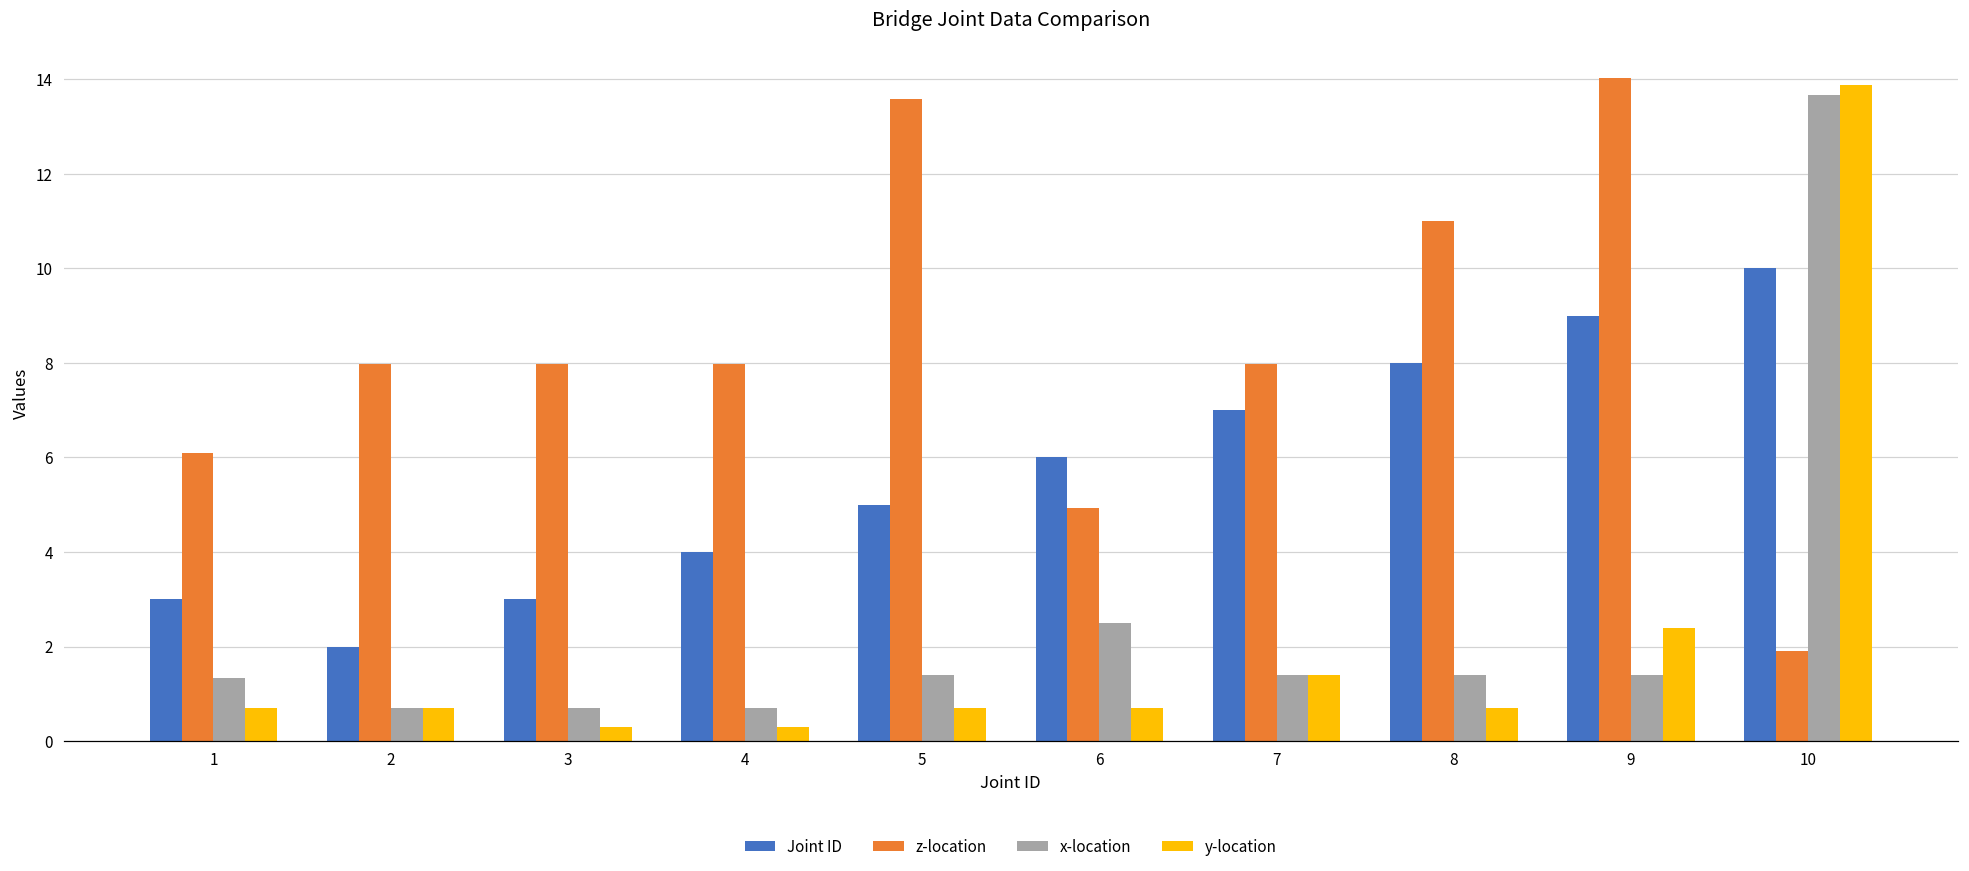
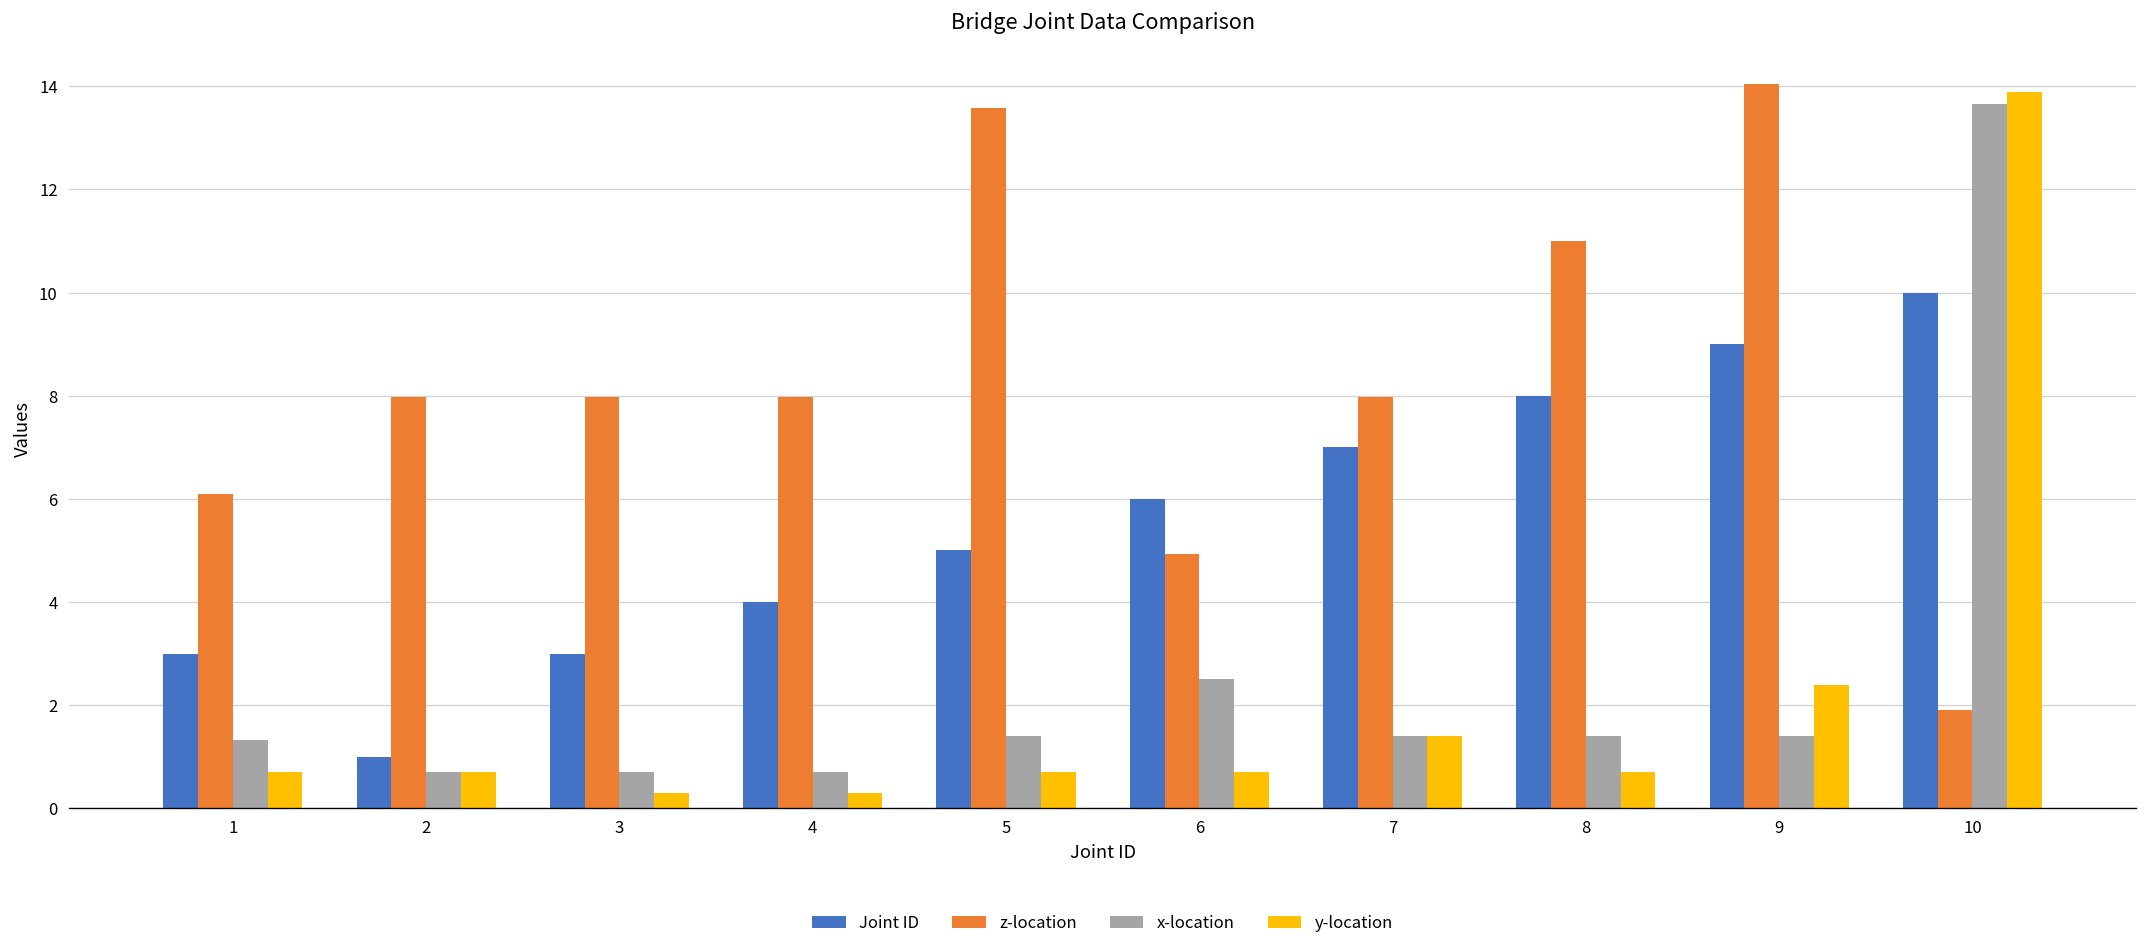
Joint ID, 2: 2 -> 1
